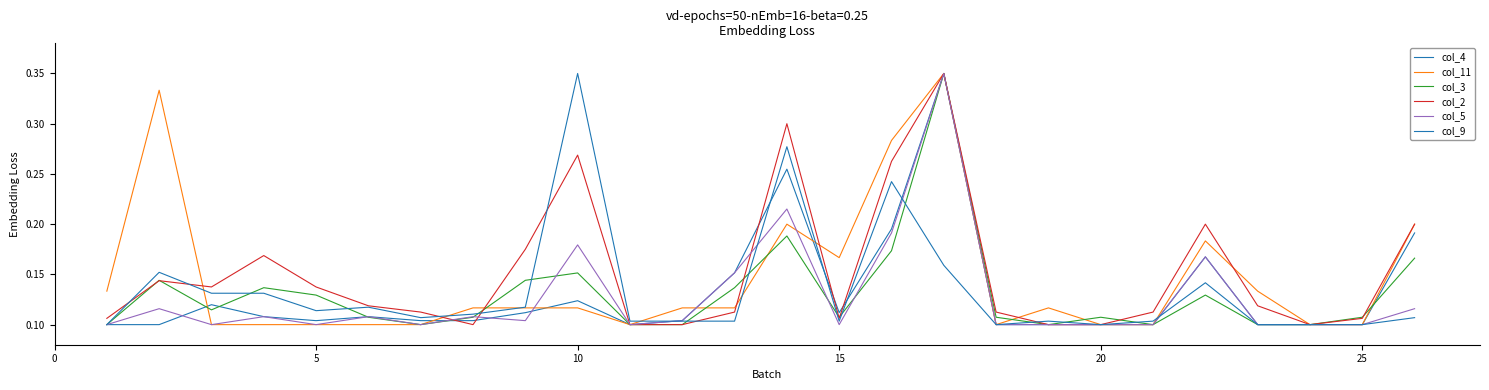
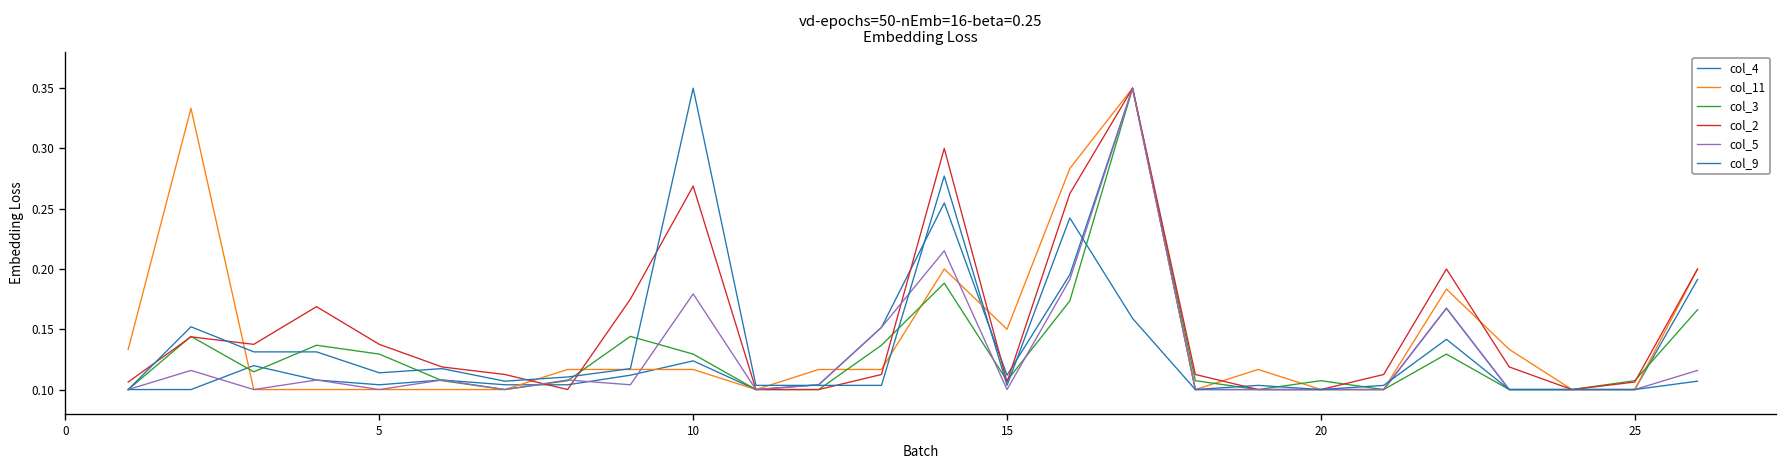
col_3, 10: 0.151 -> 0.129
col_11, 15: 0.167 -> 0.150
